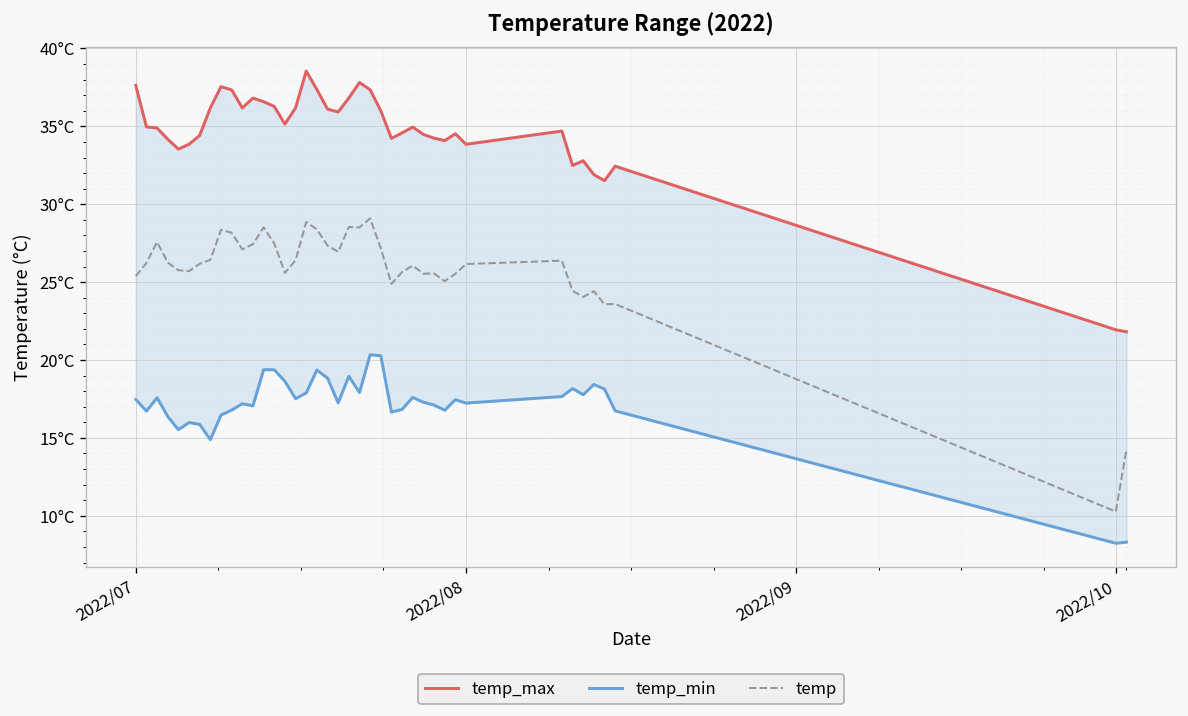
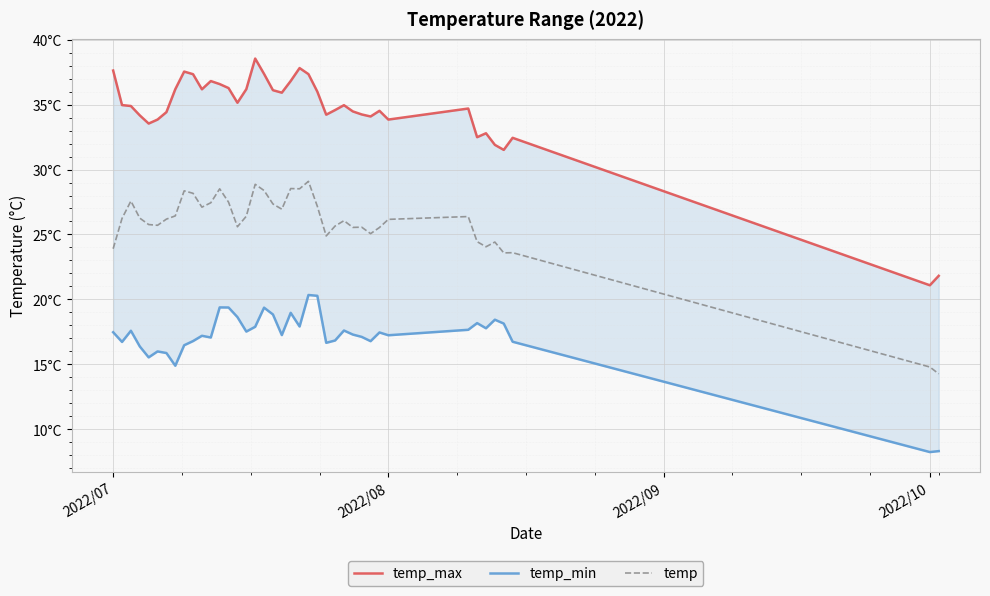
temp, 2022/07: 25.4°C -> 23.9°C
temp_max, 2022/10: 21.9°C -> 21.1°C
temp, 2022/10: 10.3°C -> 14.8°C
